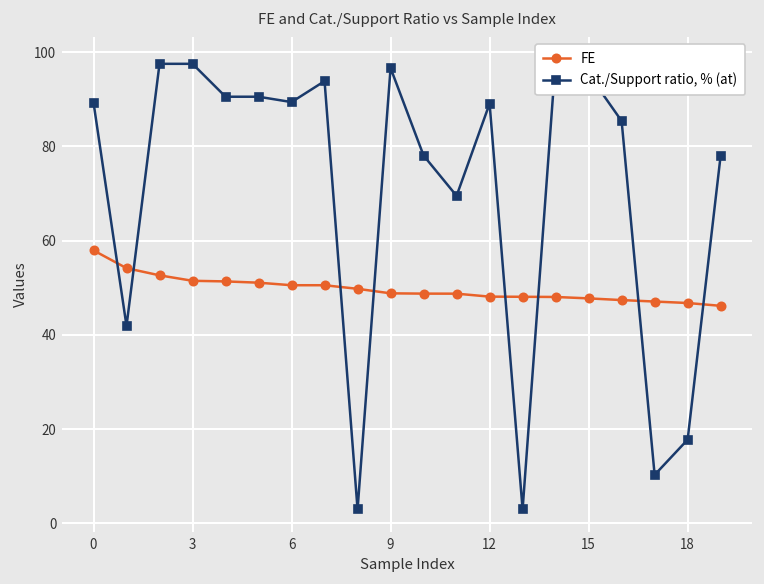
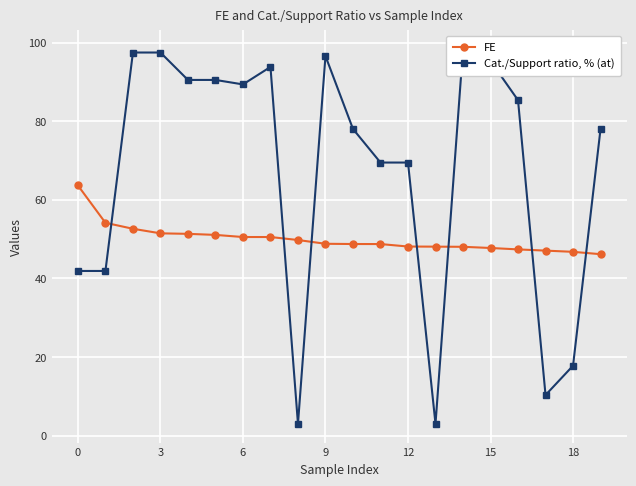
FE, 0: 58 -> 64
Cat./Support ratio, % (at), 0: 89 -> 42
Cat./Support ratio, % (at), 12: 89 -> 69
